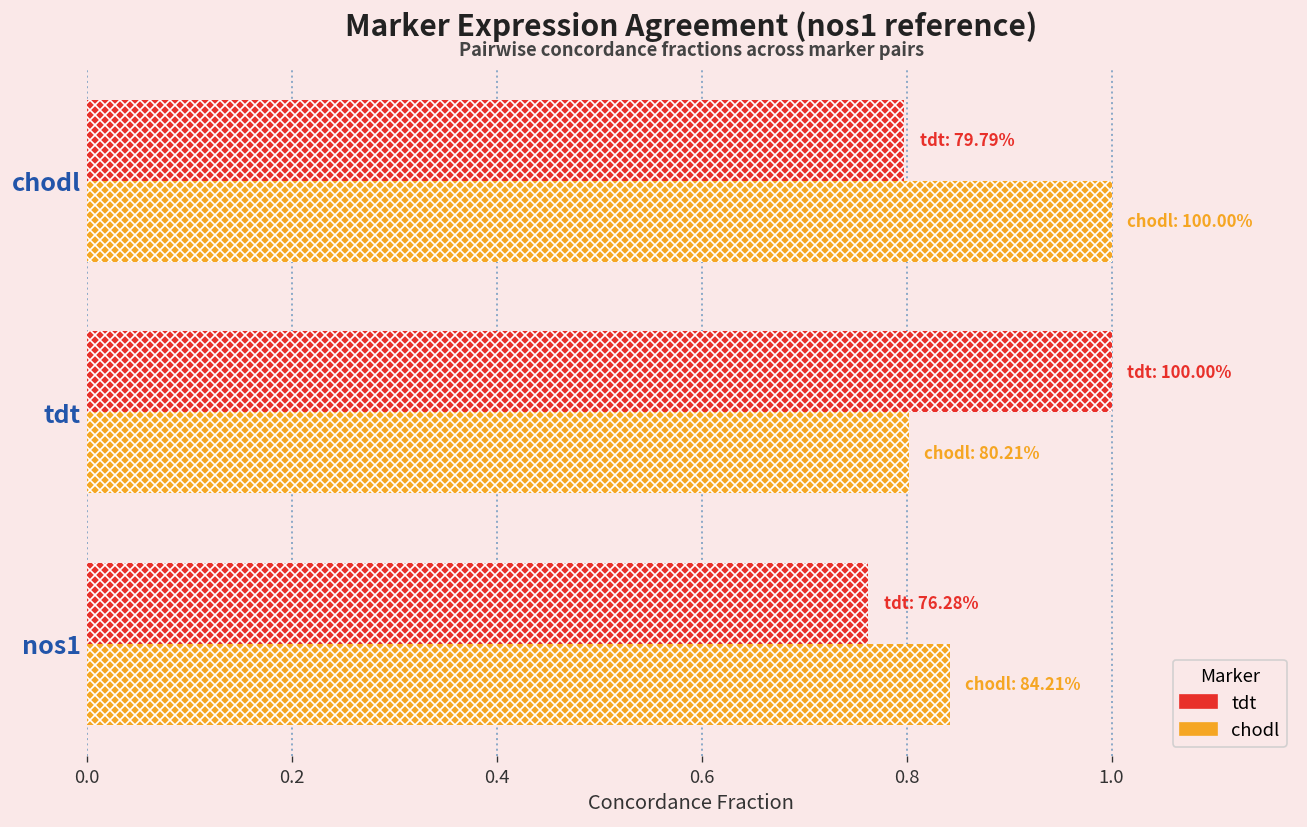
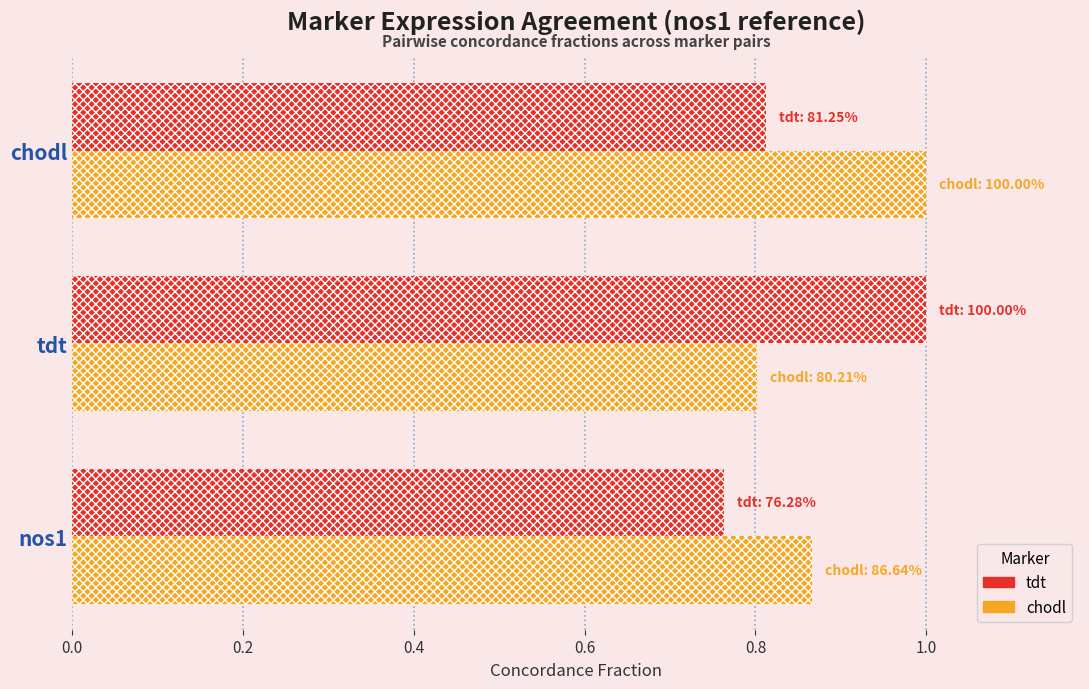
tdt, chodl: 79.79% -> 81.25%
chodl, nos1: 84.21% -> 86.64%
